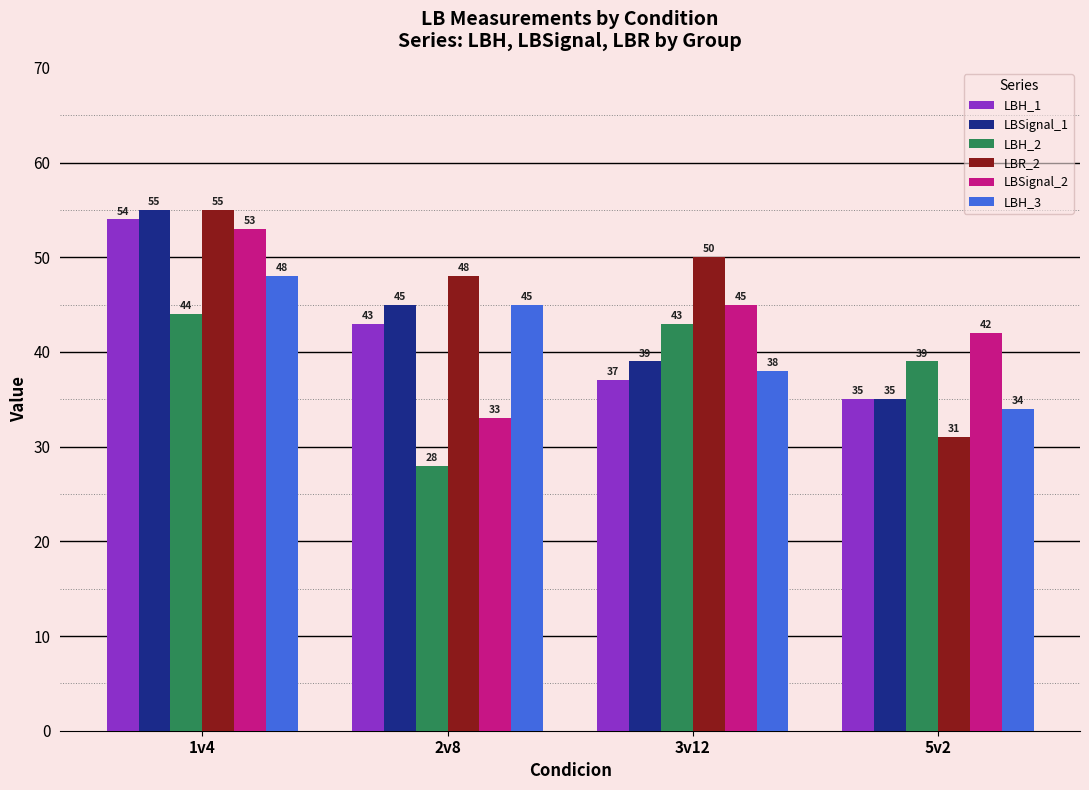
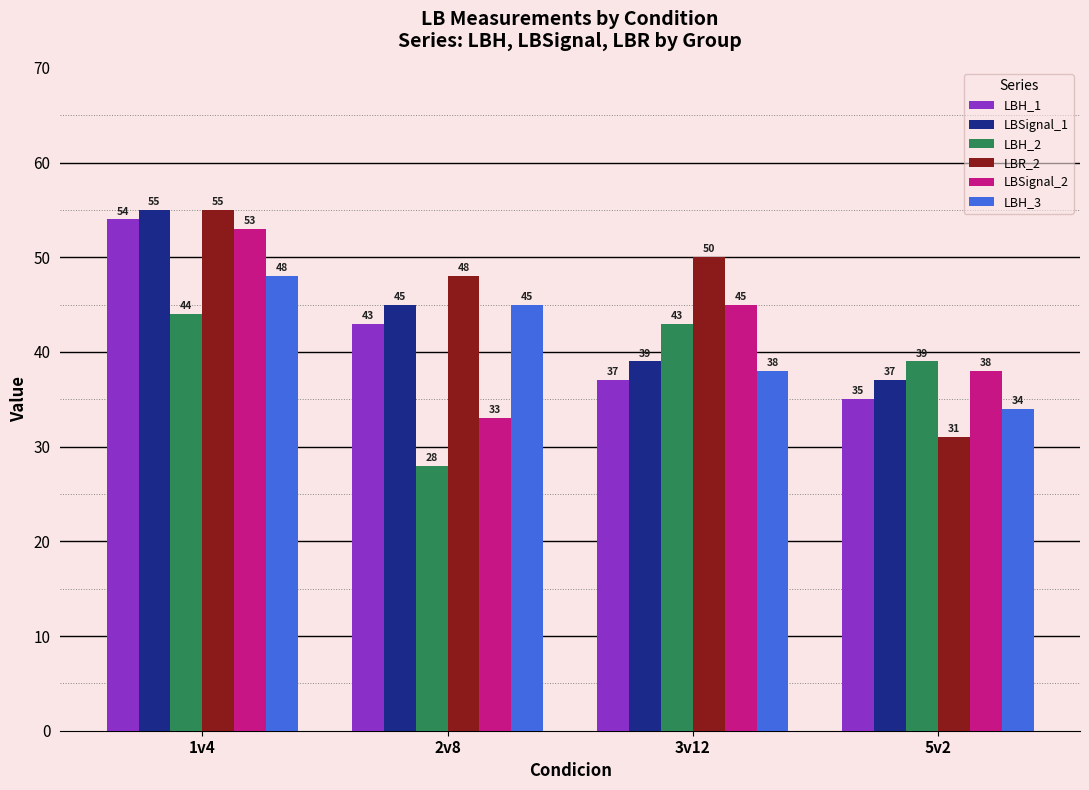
LBSignal_1, 5v2: 35 -> 37
LBSignal_2, 5v2: 42 -> 38
